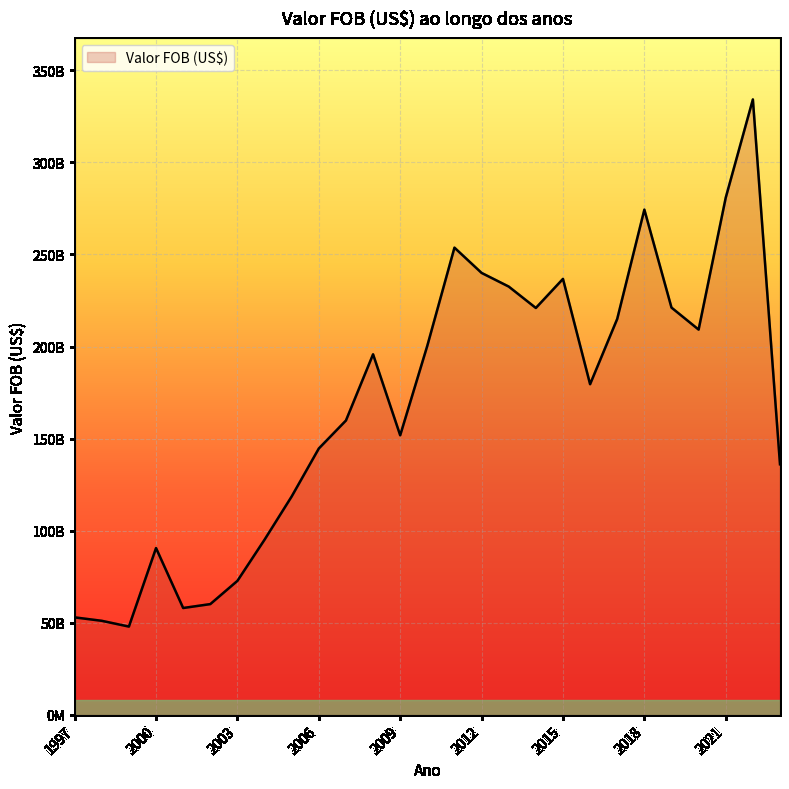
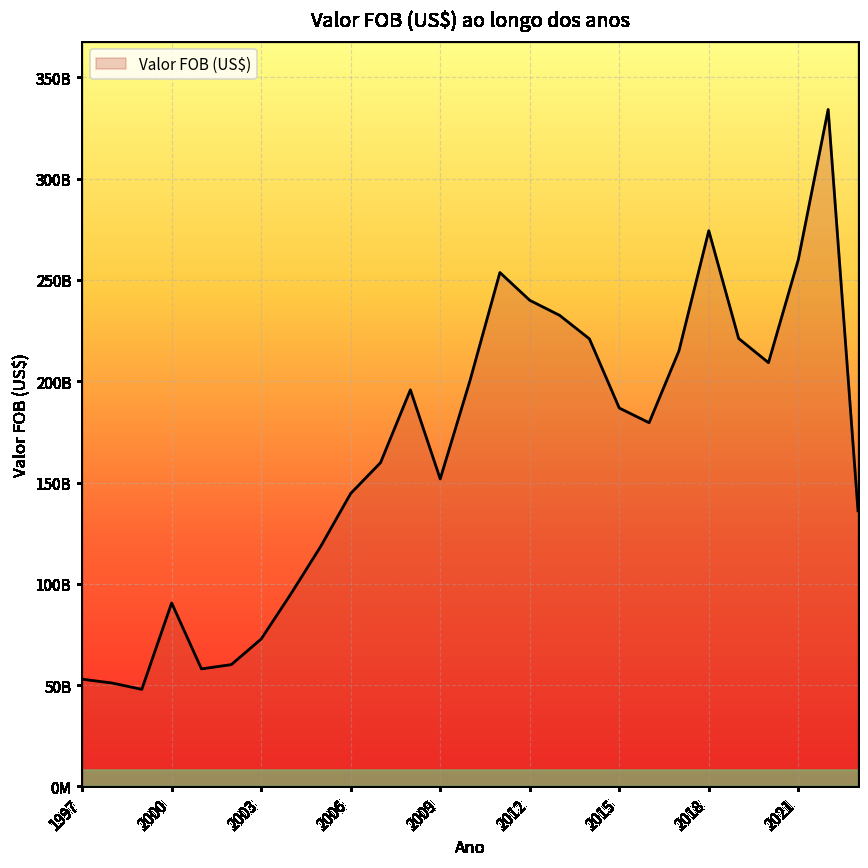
2015: 237000000000 -> 187000000000
2021: 281000000000 -> 260000000000
